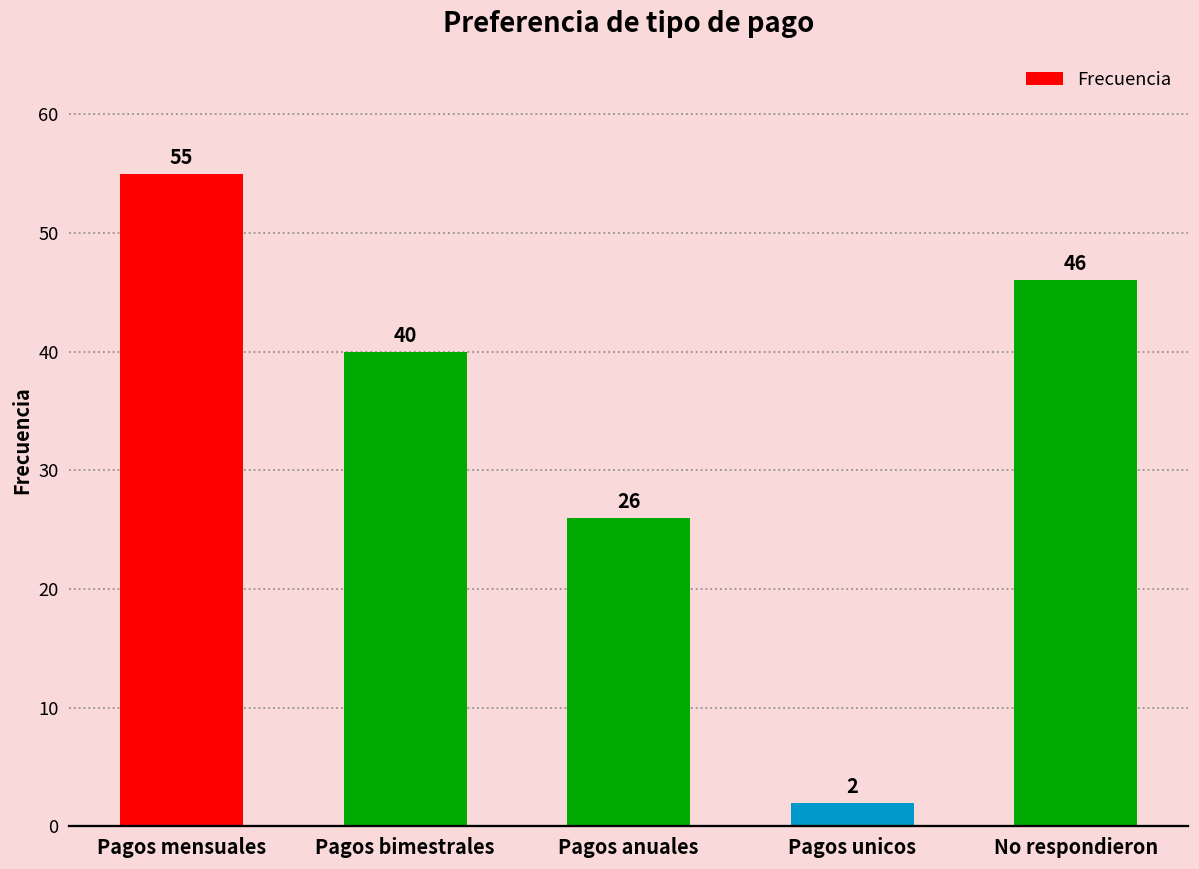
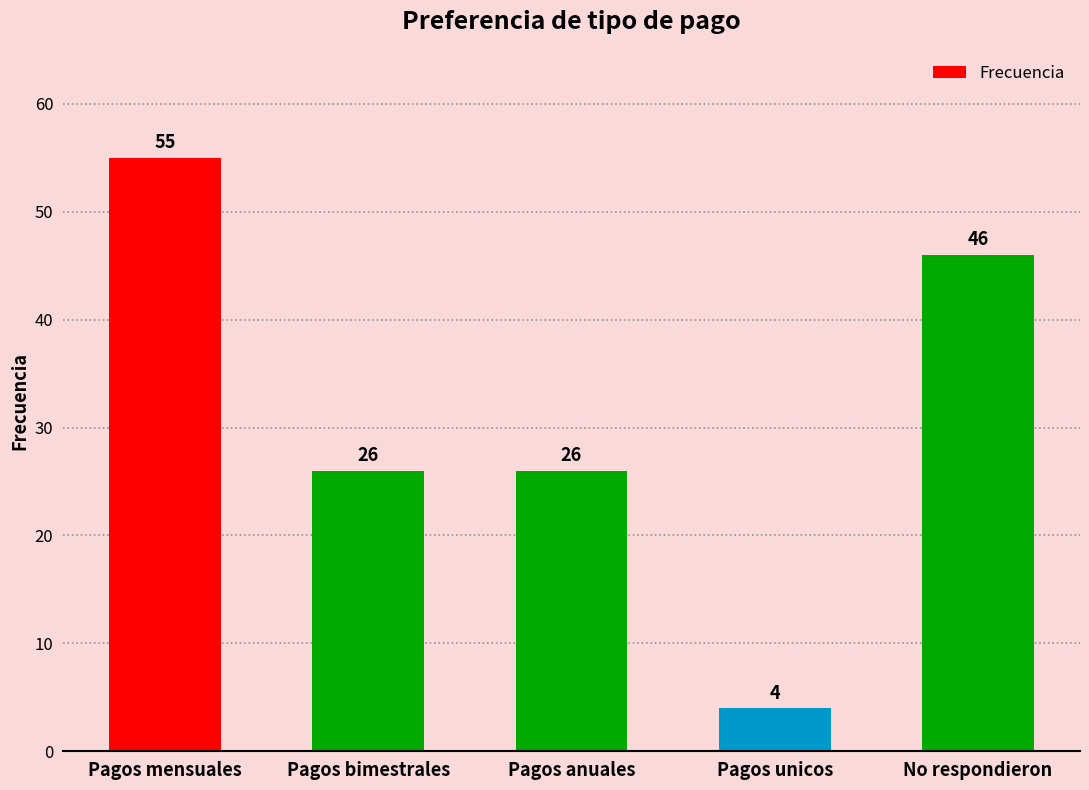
Pagos bimestrales: 40 -> 26
Pagos unicos: 2 -> 4
